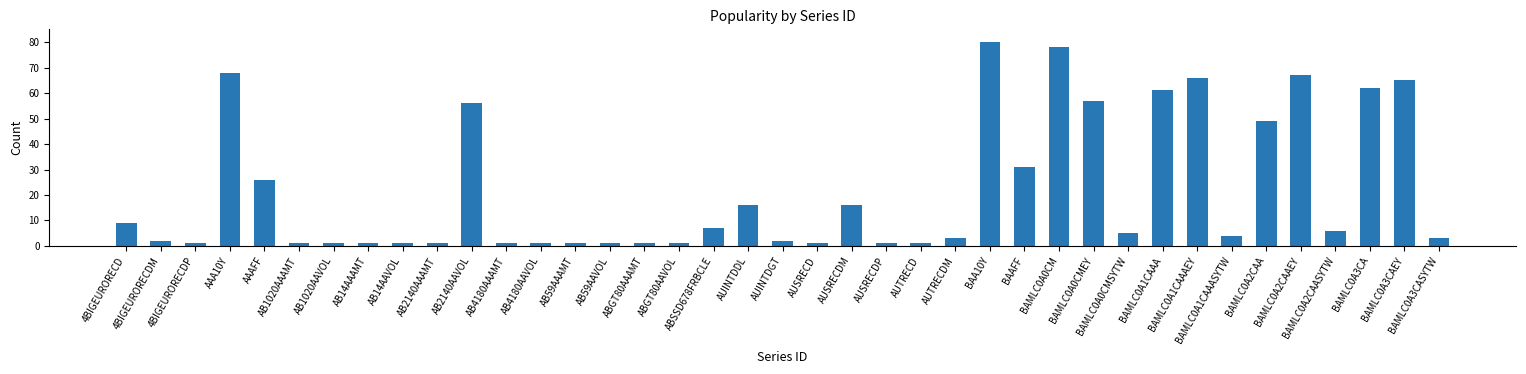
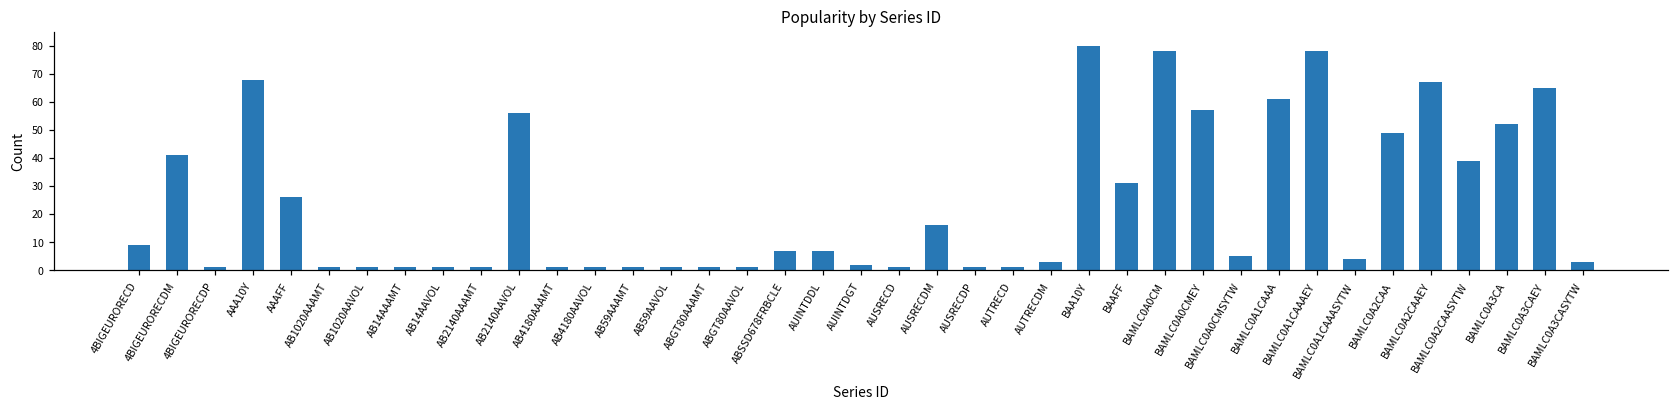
4BIGEURORECDM: 2 -> 41
AUINTDDL: 16 -> 7
BAMLC0A1CAAAEY: 66 -> 78
BAMLC0A2CAASYTW: 6 -> 39
BAMLC0A3CA: 62 -> 52
